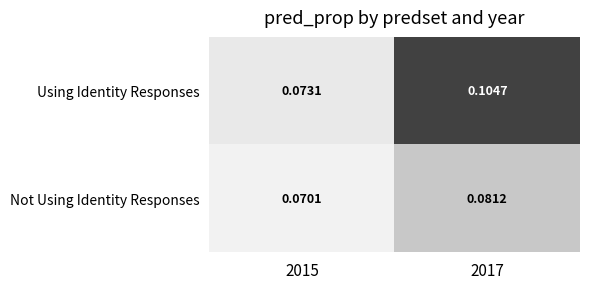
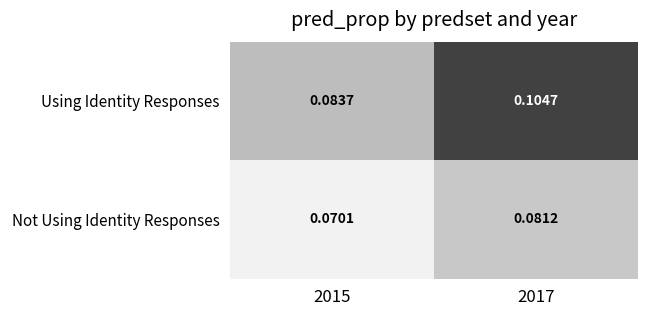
Using Identity Responses, 2015: 0.0731 -> 0.0837
